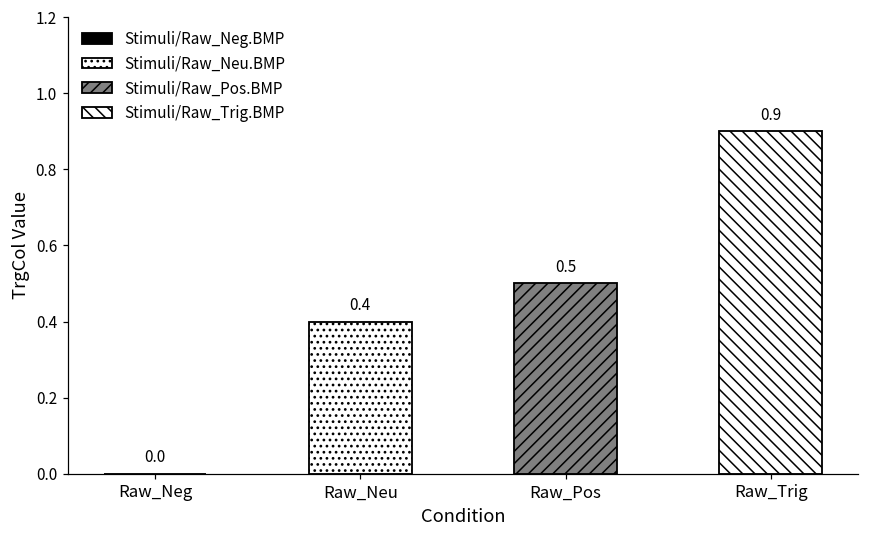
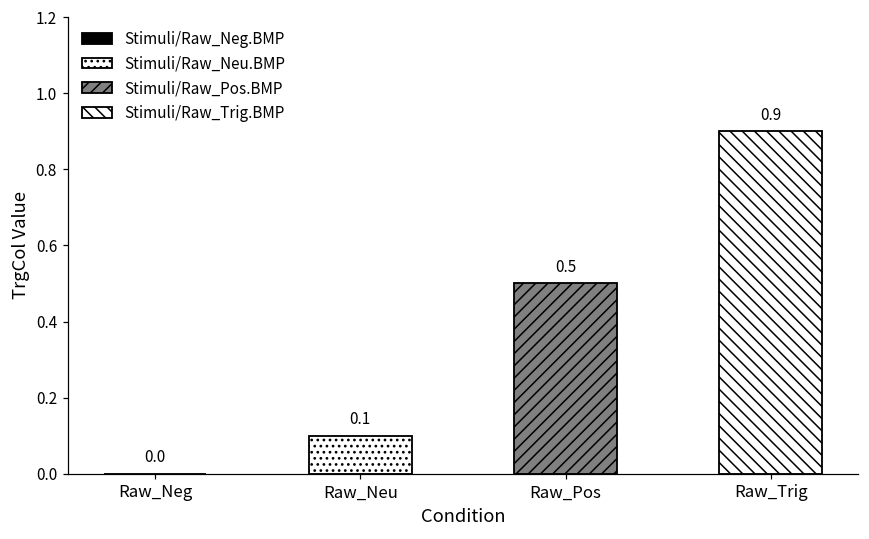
Raw_Neu: 0.4 -> 0.1
